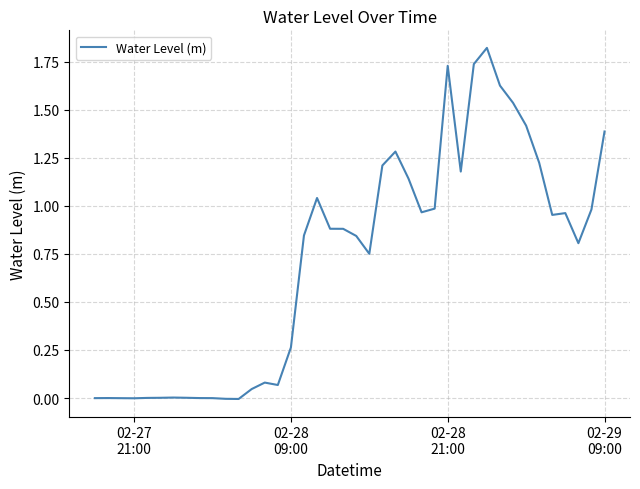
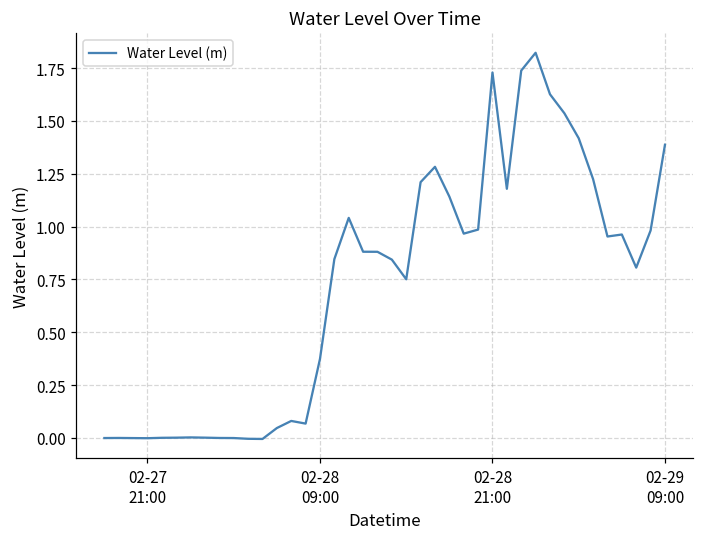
02-28 09:00: 0.26 -> 0.37
